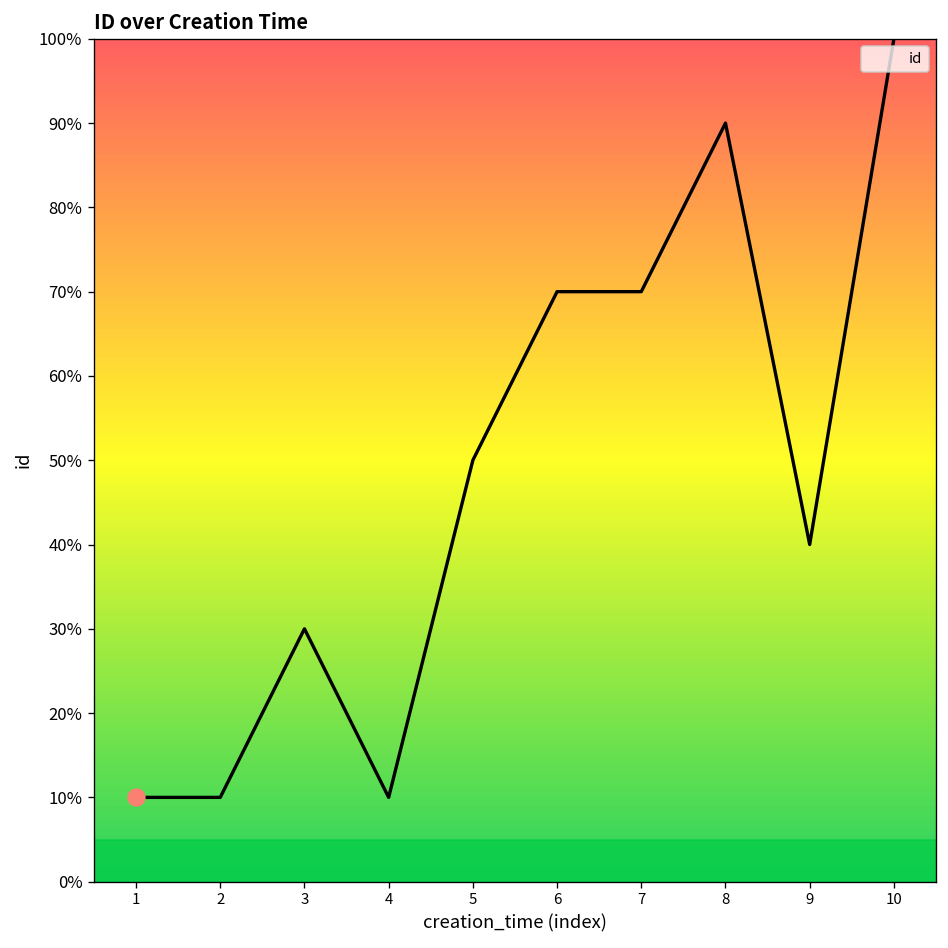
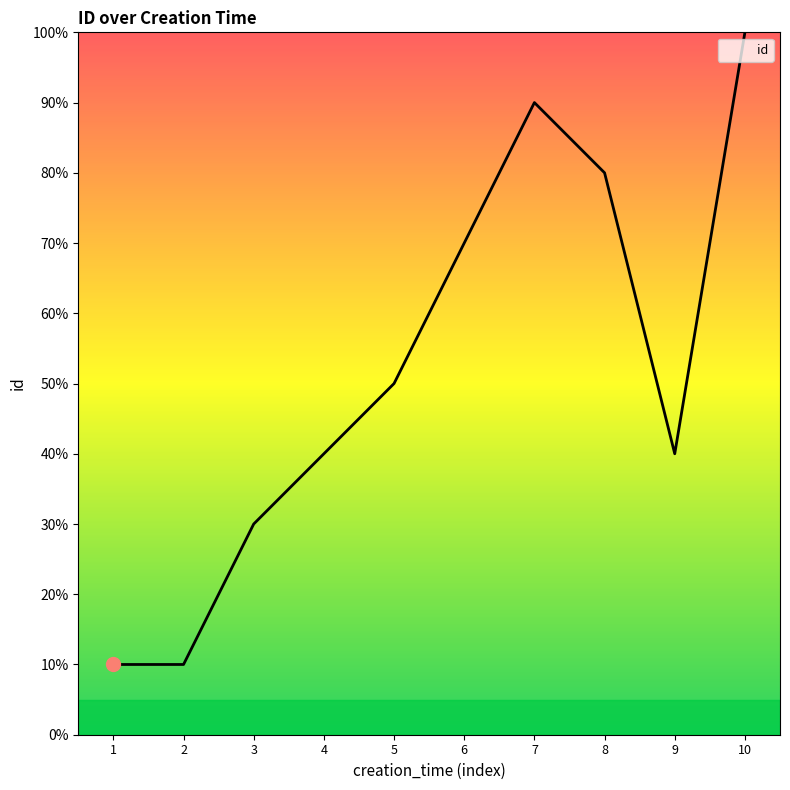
id, 4: 10% -> 40%
id, 7: 70% -> 90%
id, 8: 90% -> 80%
